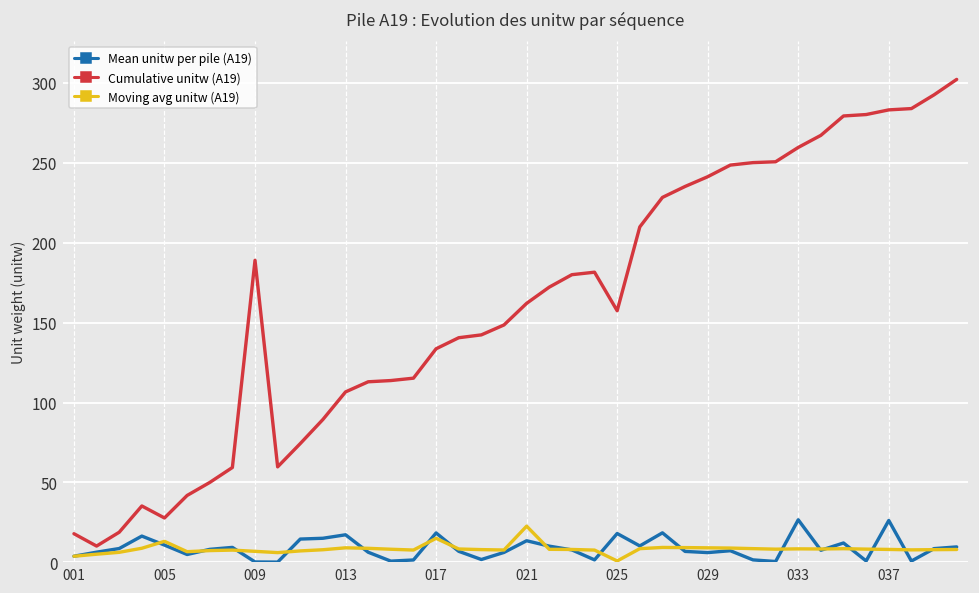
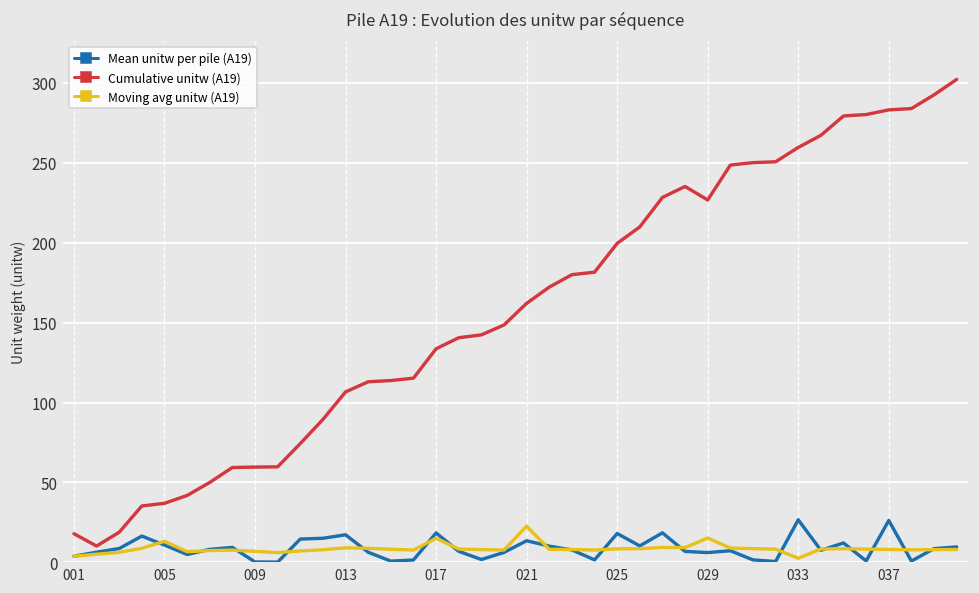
Cumulative unitw (A19), 005: 28 -> 37
Cumulative unitw (A19), 009: 189 -> 60
Cumulative unitw (A19), 025: 157 -> 200
Moving avg unitw (A19), 025: 1 -> 8
Cumulative unitw (A19), 029: 241 -> 227
Moving avg unitw (A19), 029: 9 -> 15
Moving avg unitw (A19), 033: 8 -> 3
